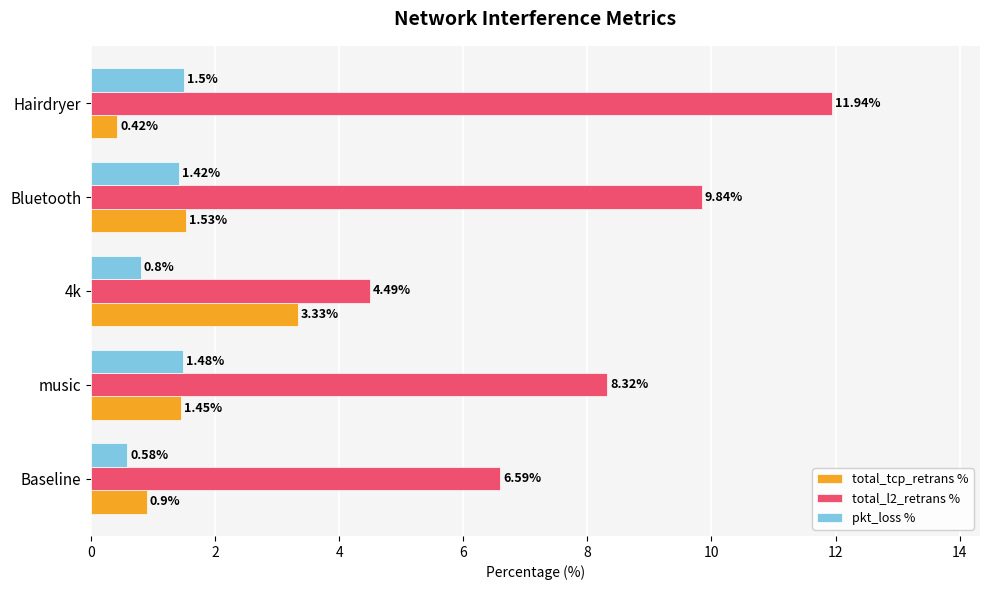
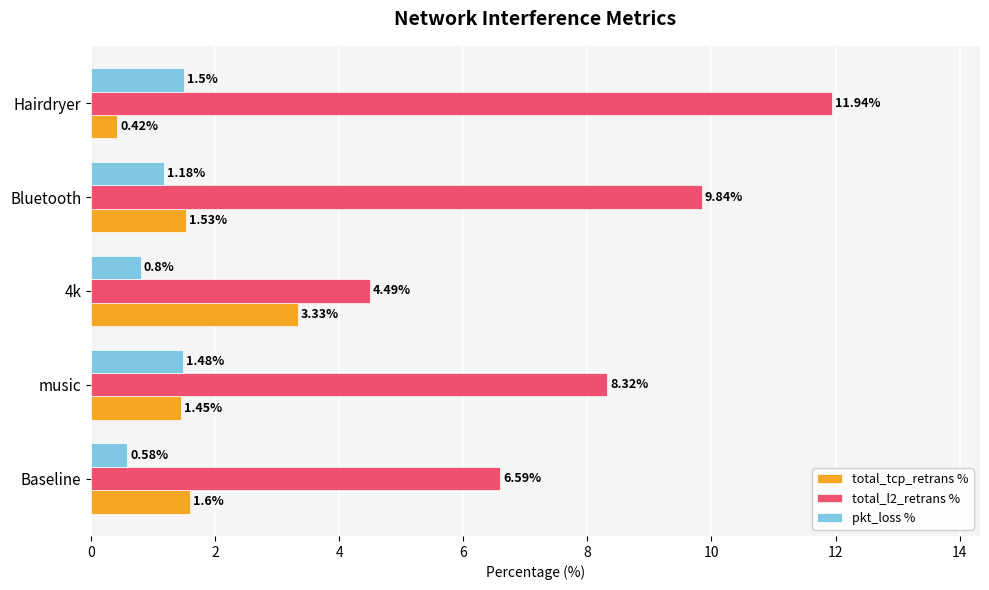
pkt_loss %, Bluetooth: 1.42% -> 1.18%
total_tcp_retrans %, Baseline: 0.9% -> 1.6%
